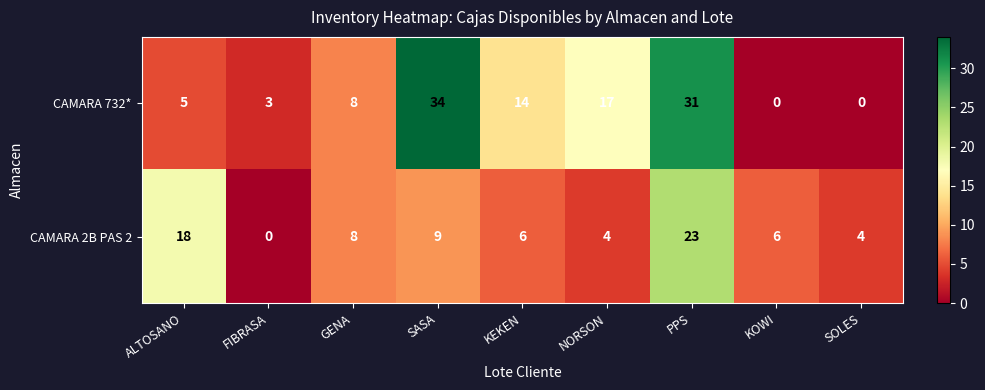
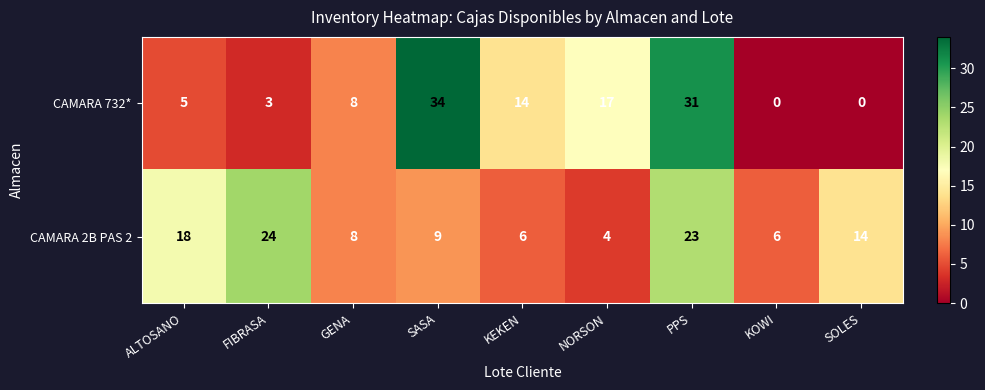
CAMARA 2B PAS 2, FIBRASA: 0 -> 24
CAMARA 2B PAS 2, SOLES: 4 -> 14
